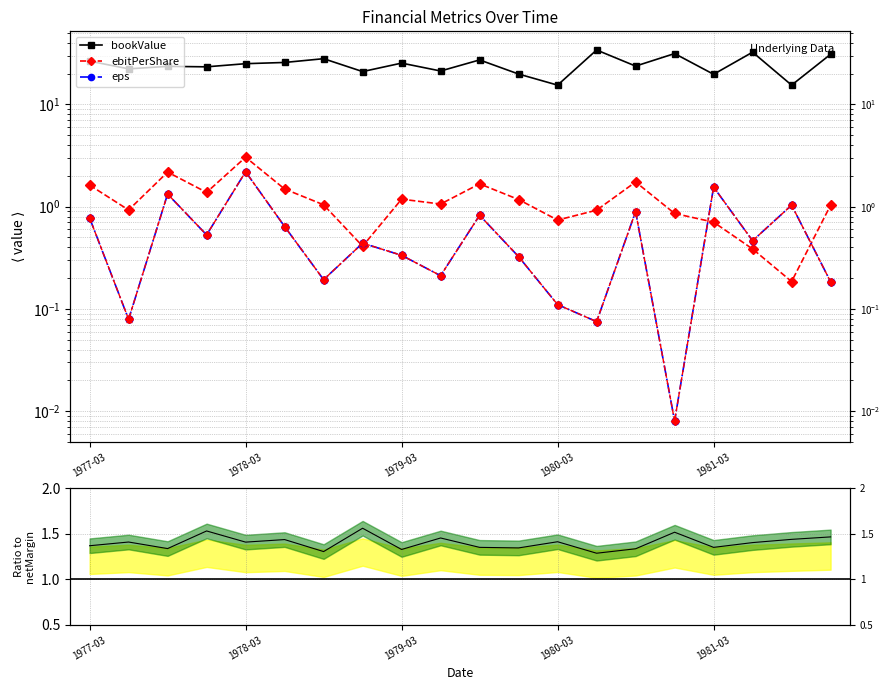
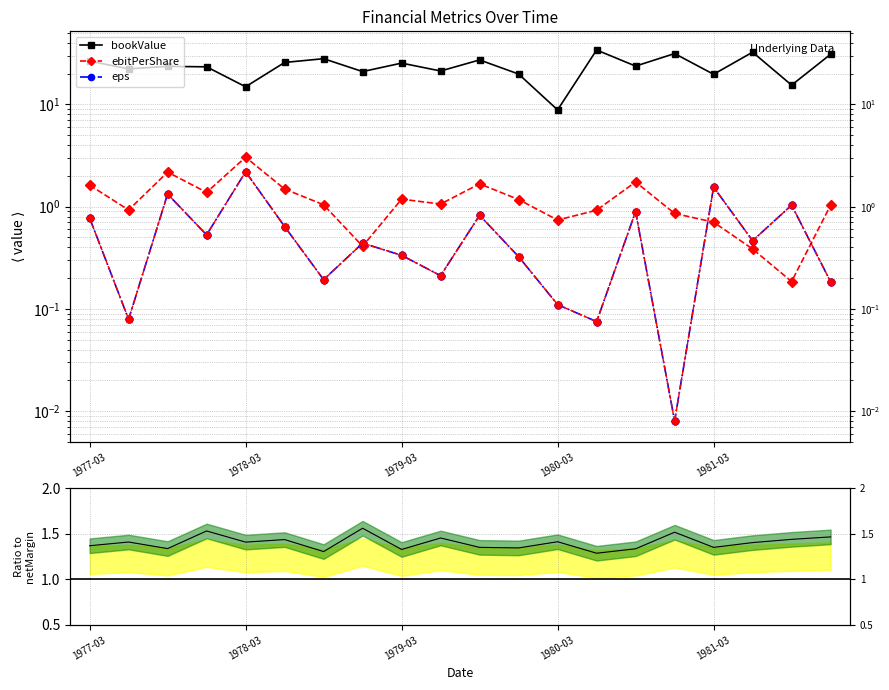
Financial Metrics Over Time, bookValue, 1978-03: 25 -> 15
Financial Metrics Over Time, bookValue, 1980-03: 15 -> 9
